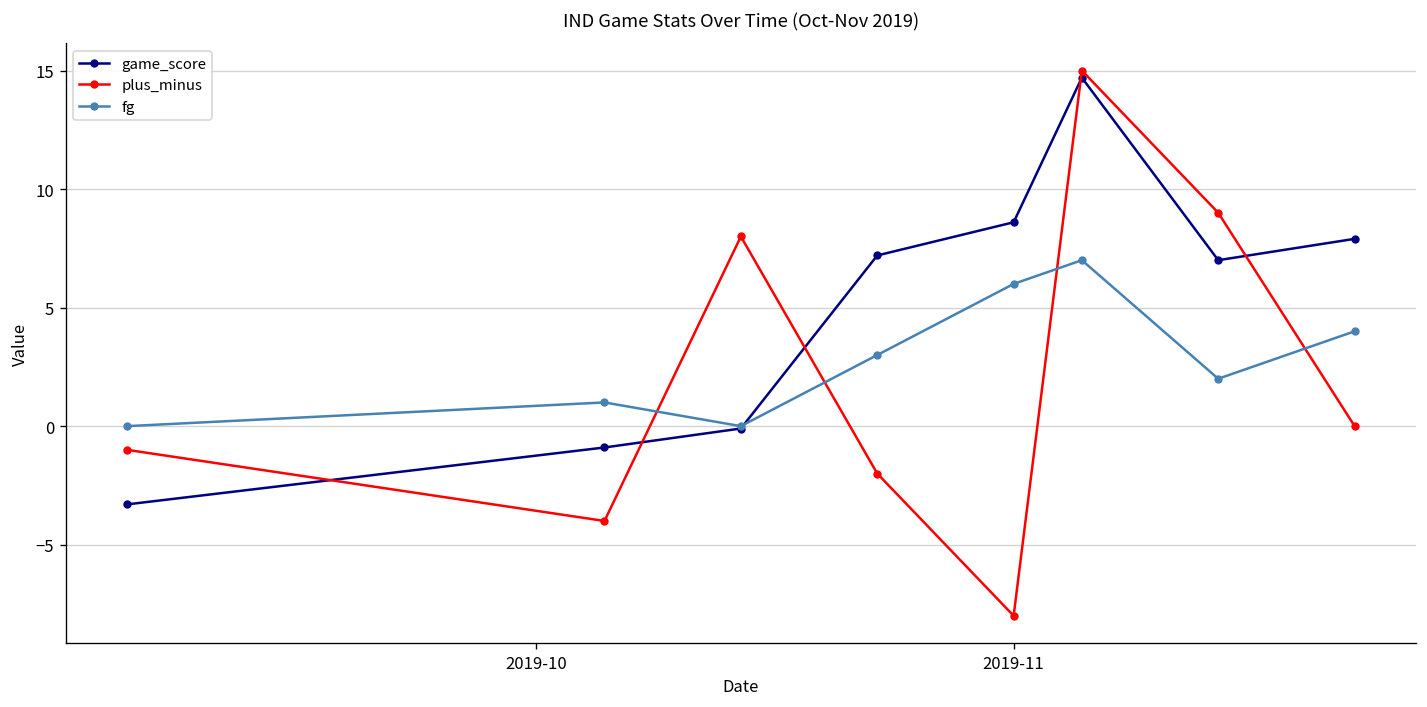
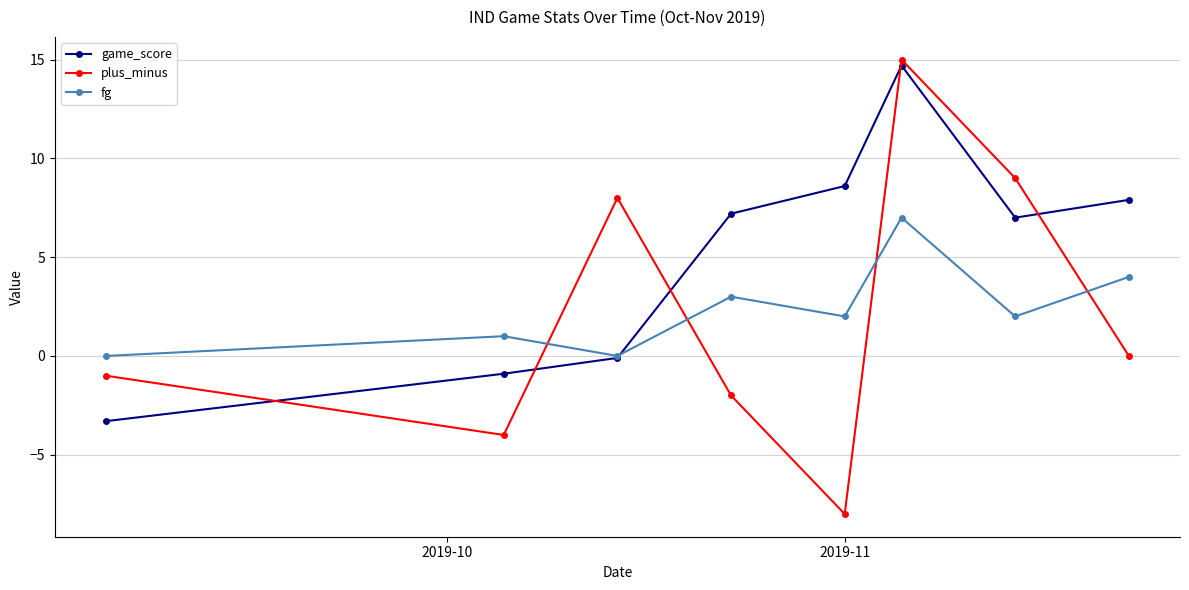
fg, 2019-11: 6 -> 2
